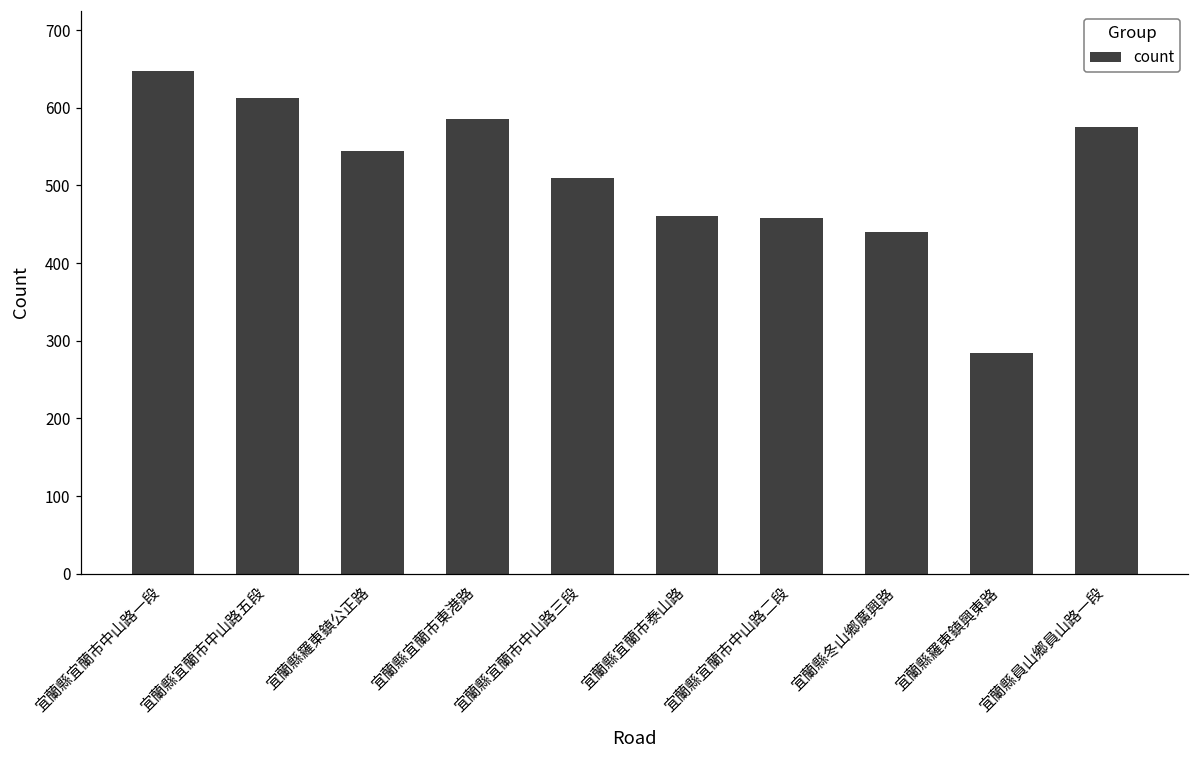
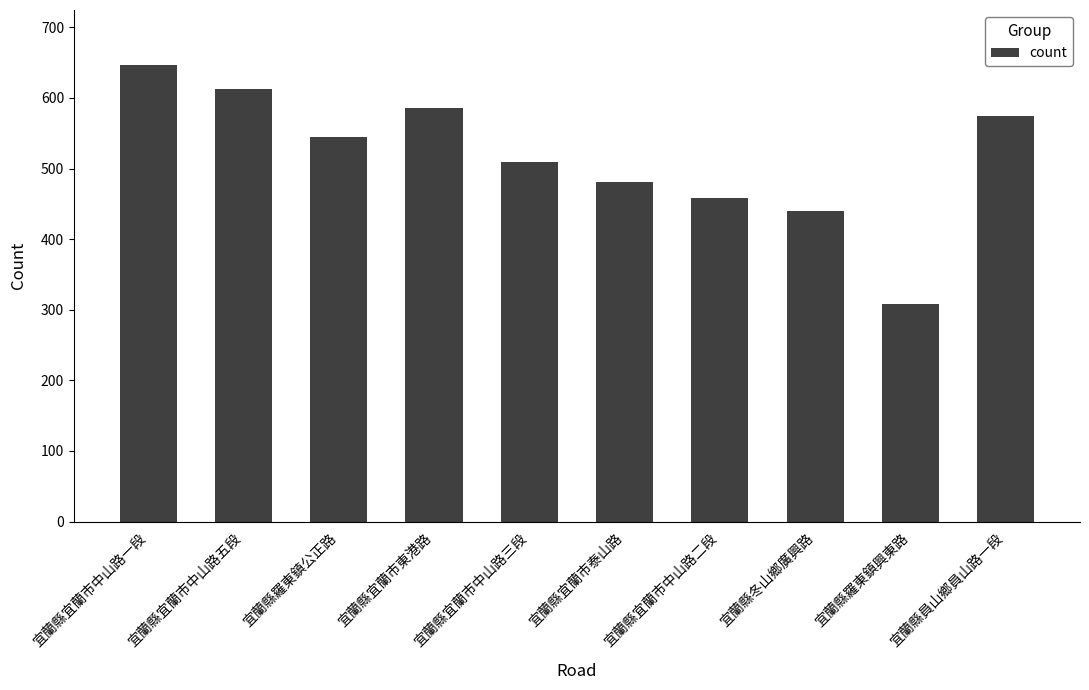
宜蘭縣宜蘭市泰山路: 460 -> 480
宜蘭縣羅東鎮興東路: 280 -> 310
